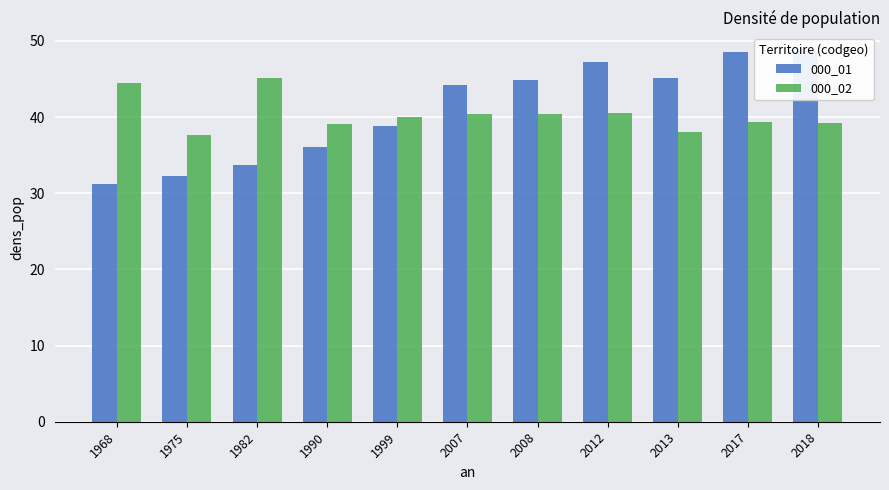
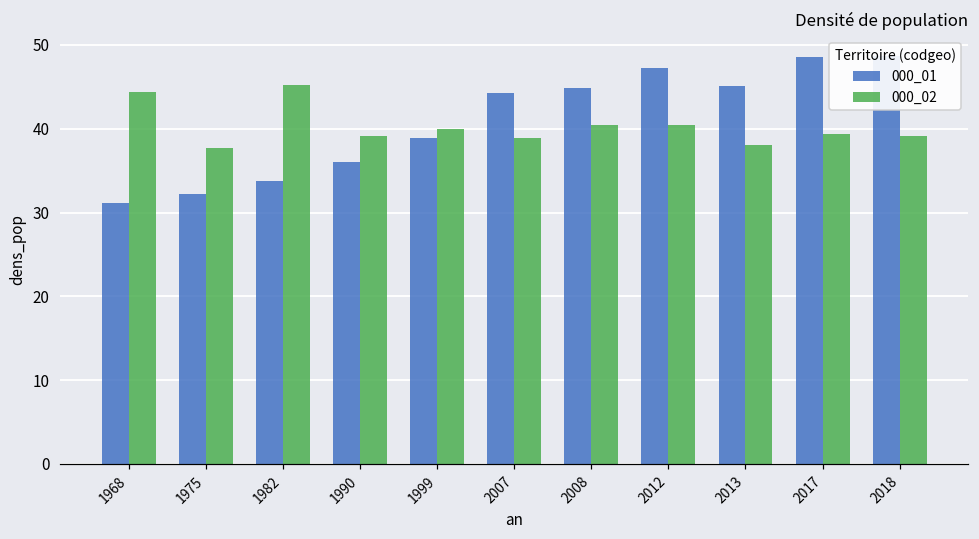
000_02, 2007: 40 -> 39
